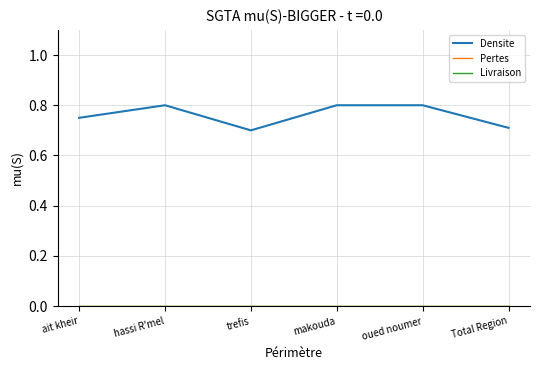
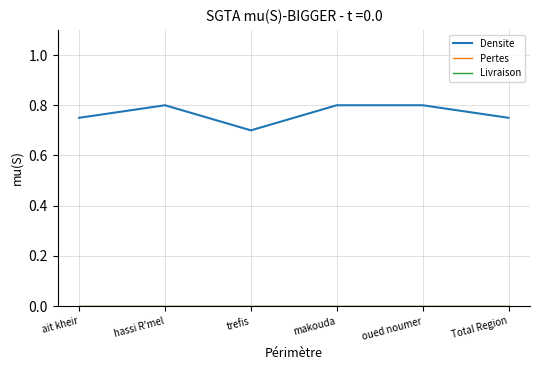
Densite, Total Region: 0.71 -> 0.75
